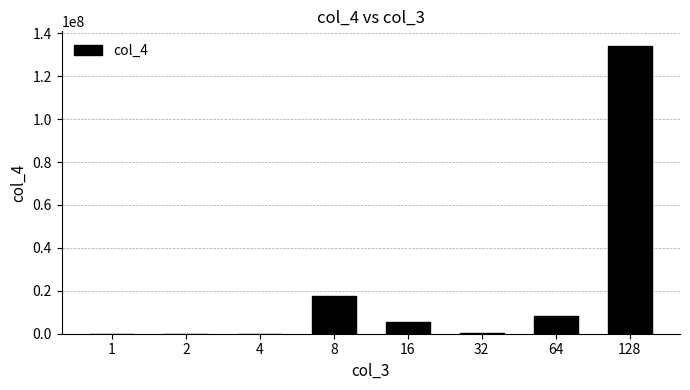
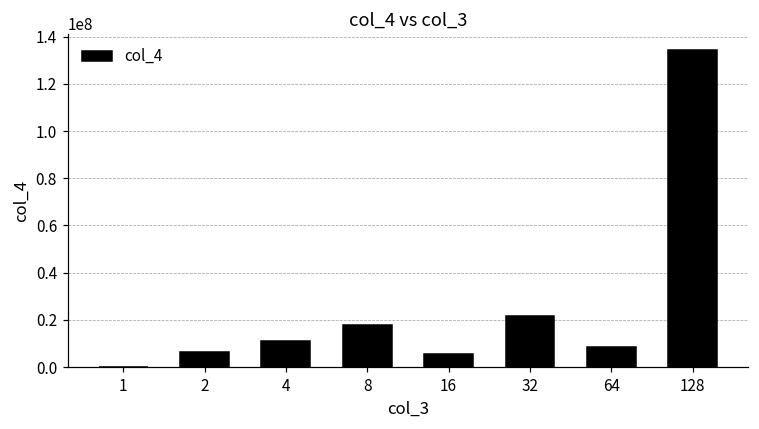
2: 0 -> 7000000
4: 0 -> 11000000
32: 1000000 -> 22000000
